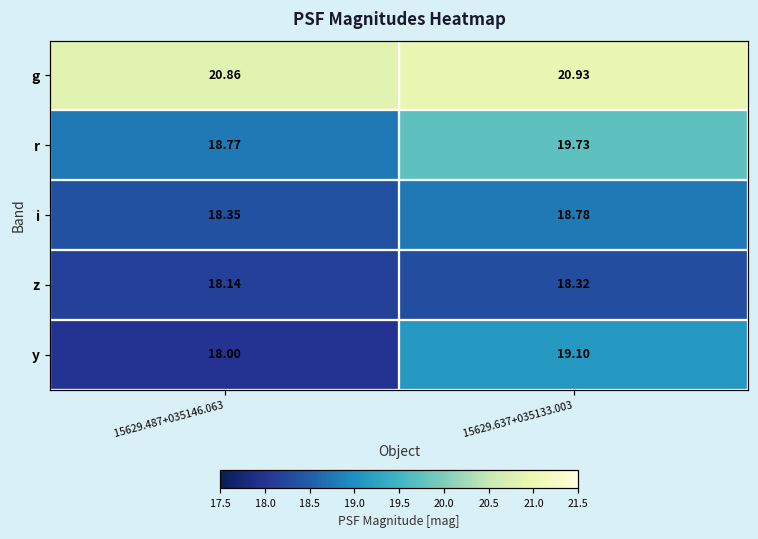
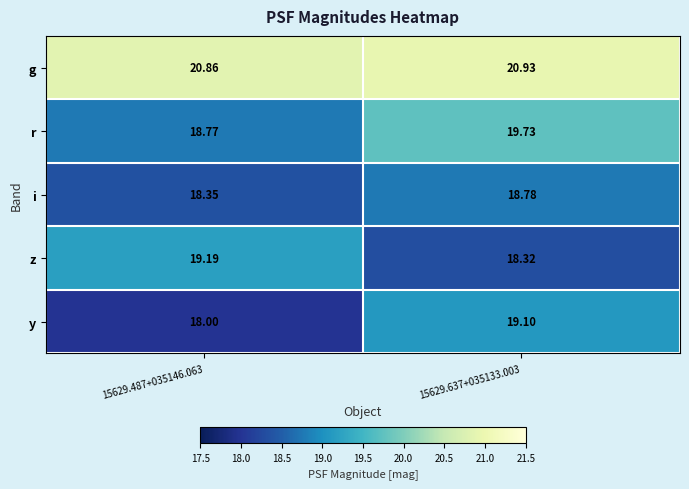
z, 15629.487+035146.063: 18.14 -> 19.19
